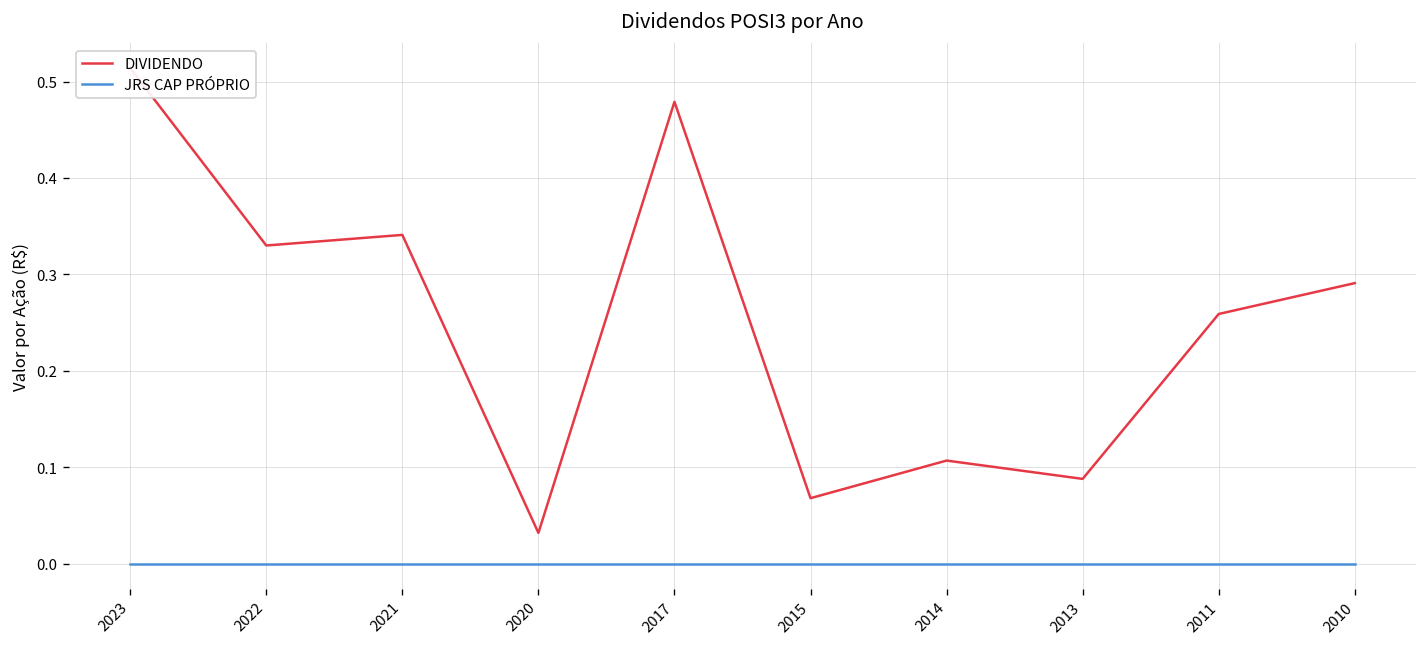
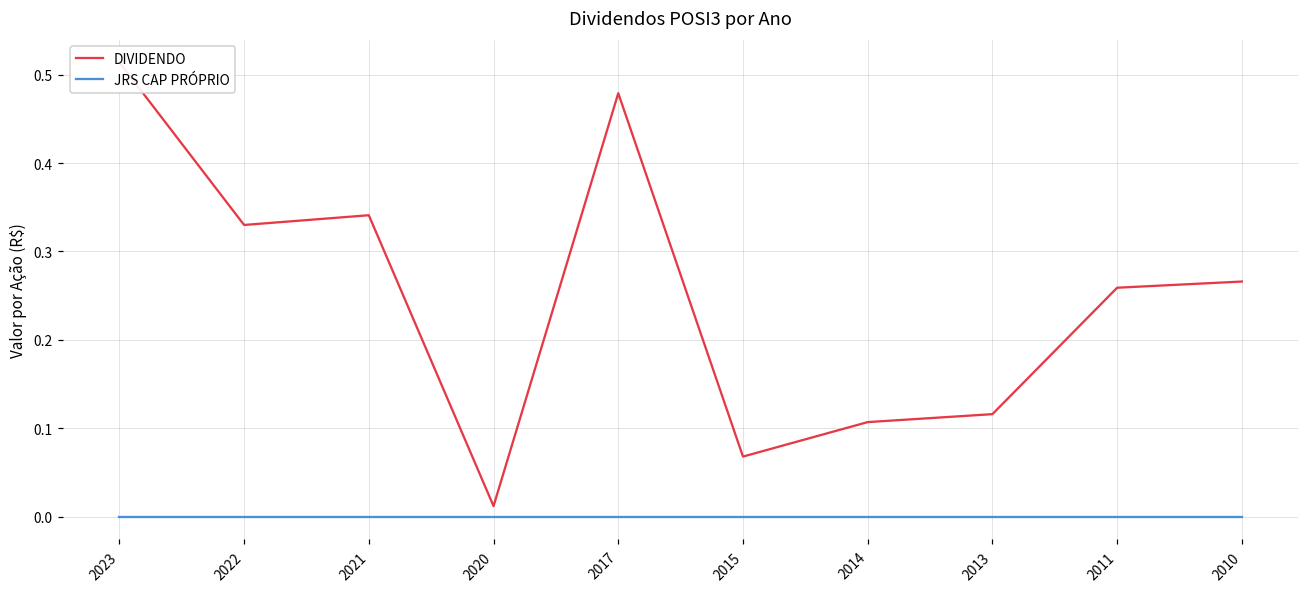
DIVIDENDO, 2020: 0.03 -> 0.01
DIVIDENDO, 2013: 0.09 -> 0.12
DIVIDENDO, 2010: 0.29 -> 0.27
